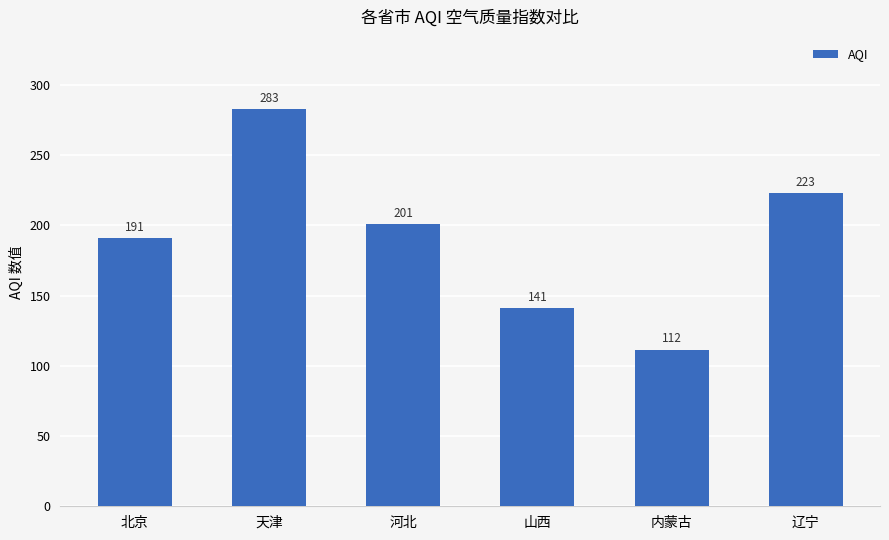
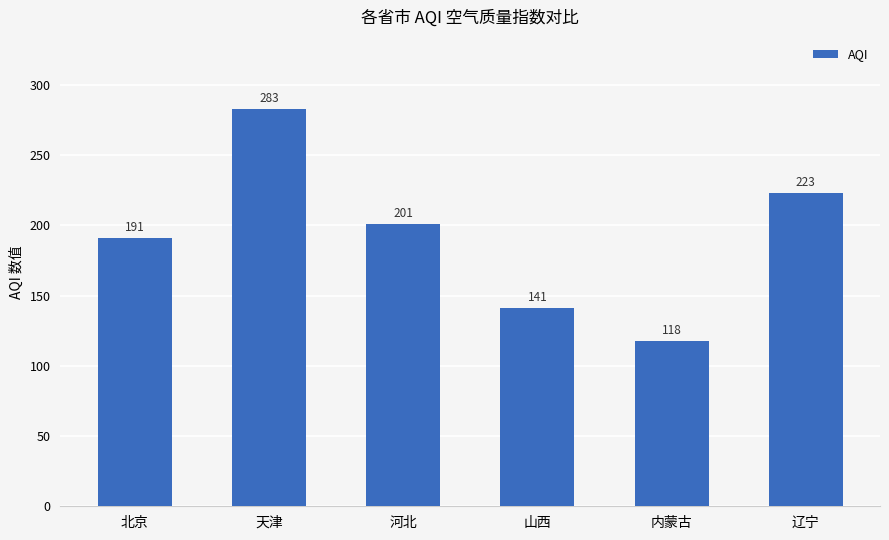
内蒙古: 112 -> 118
